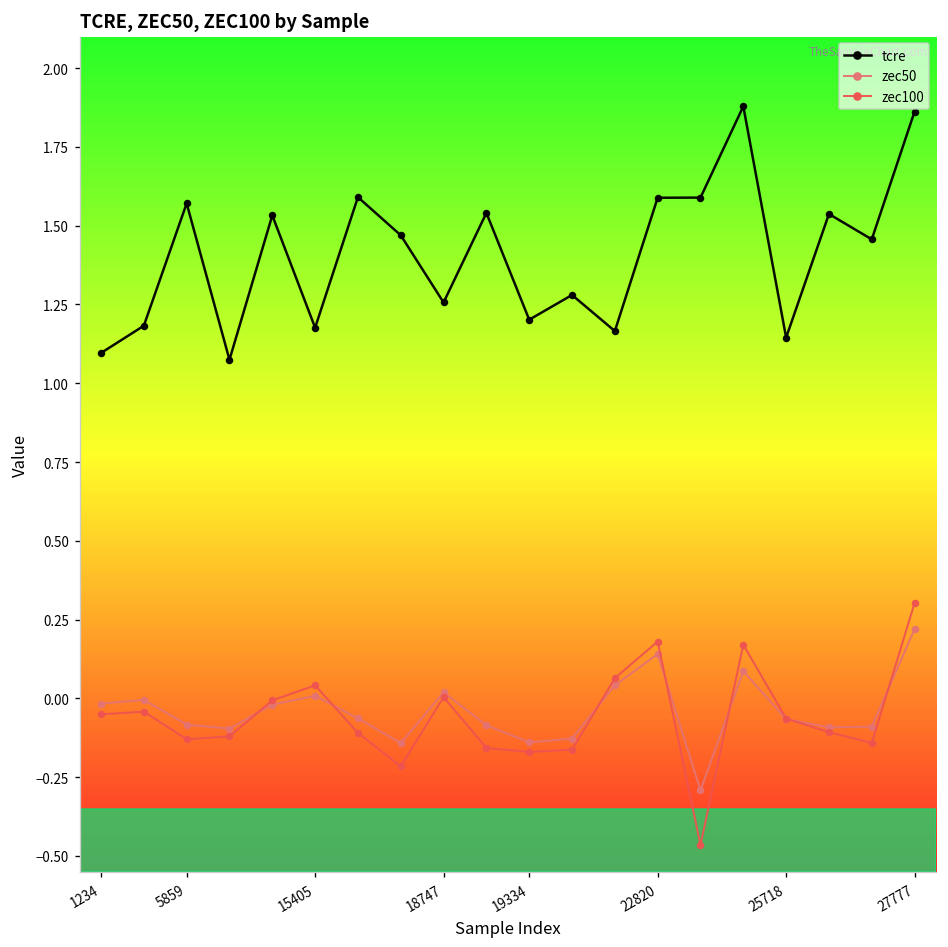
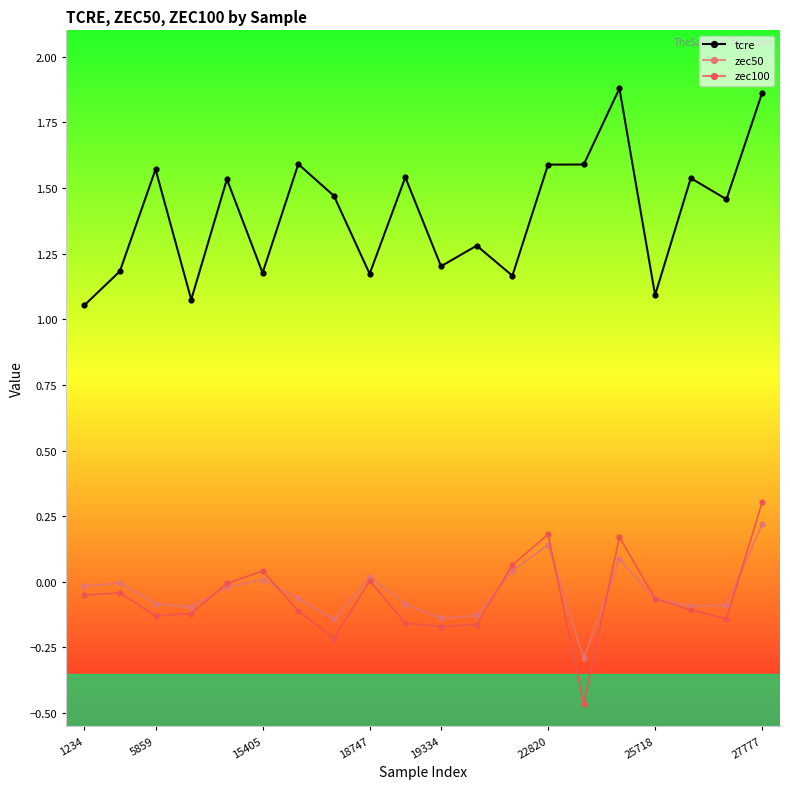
tcre, 1234: 1.10 -> 1.05
tcre, 18747: 1.26 -> 1.17
tcre, 25718: 1.14 -> 1.09
